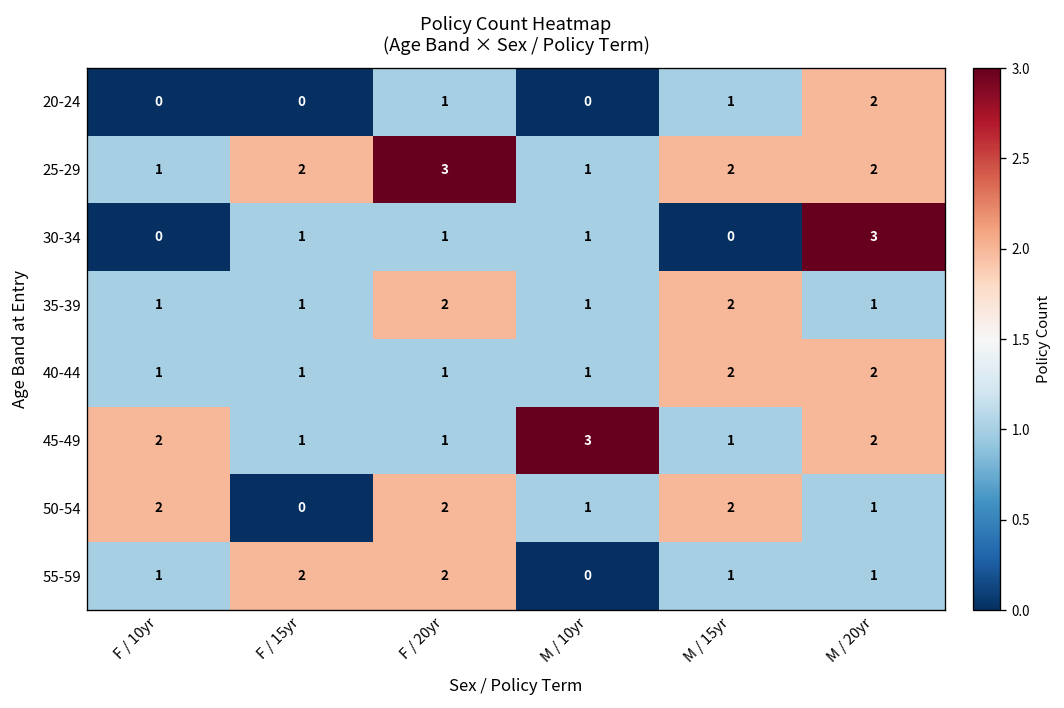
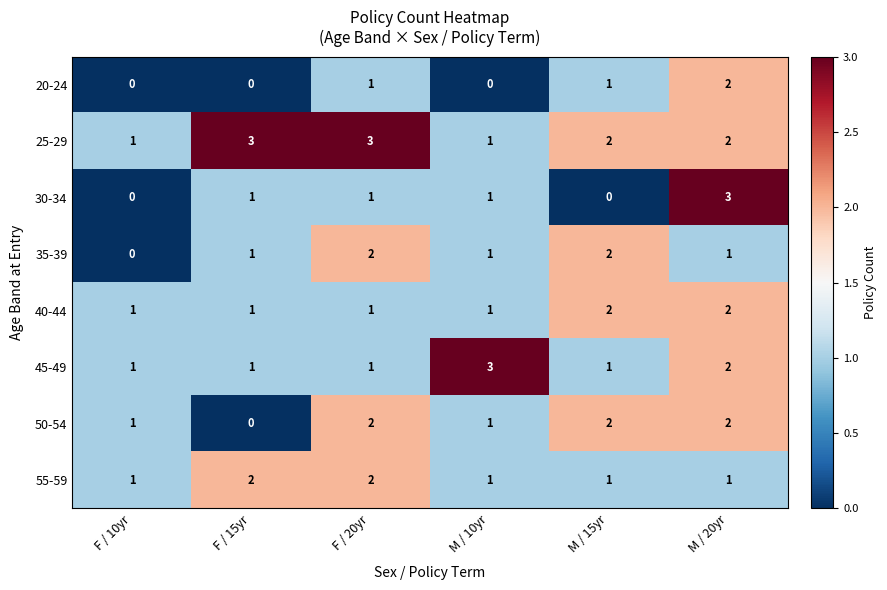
25-29, F / 15yr: 2 -> 3
35-39, F / 10yr: 1 -> 0
45-49, F / 10yr: 2 -> 1
50-54, F / 10yr: 2 -> 1
50-54, M / 20yr: 1 -> 2
55-59, M / 10yr: 0 -> 1
